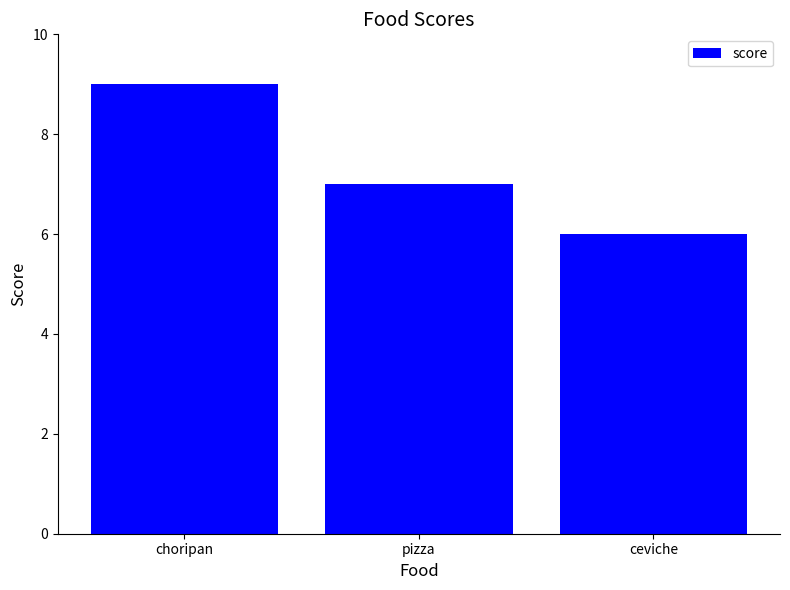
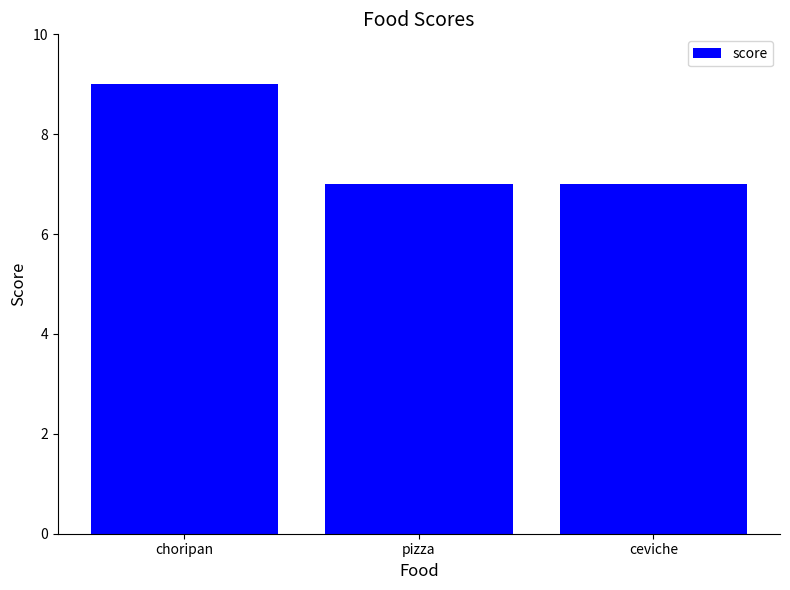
ceviche: 6 -> 7
